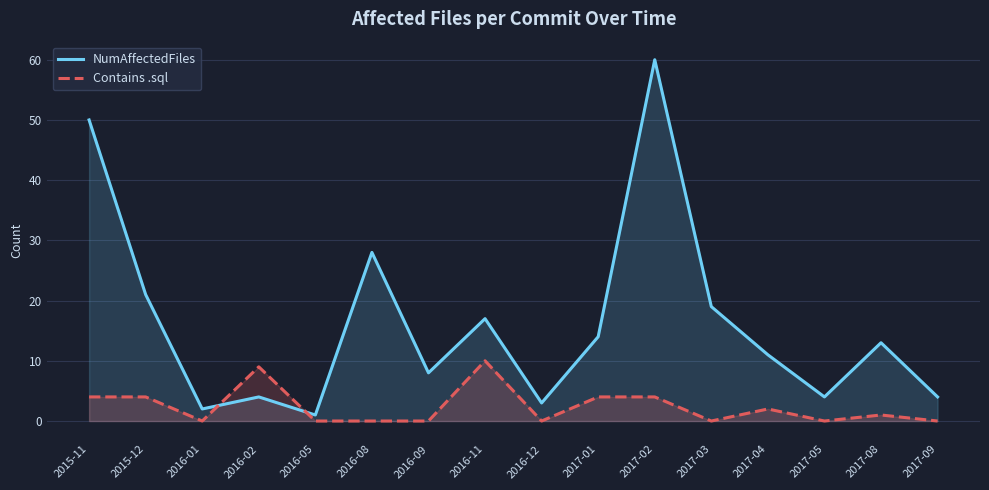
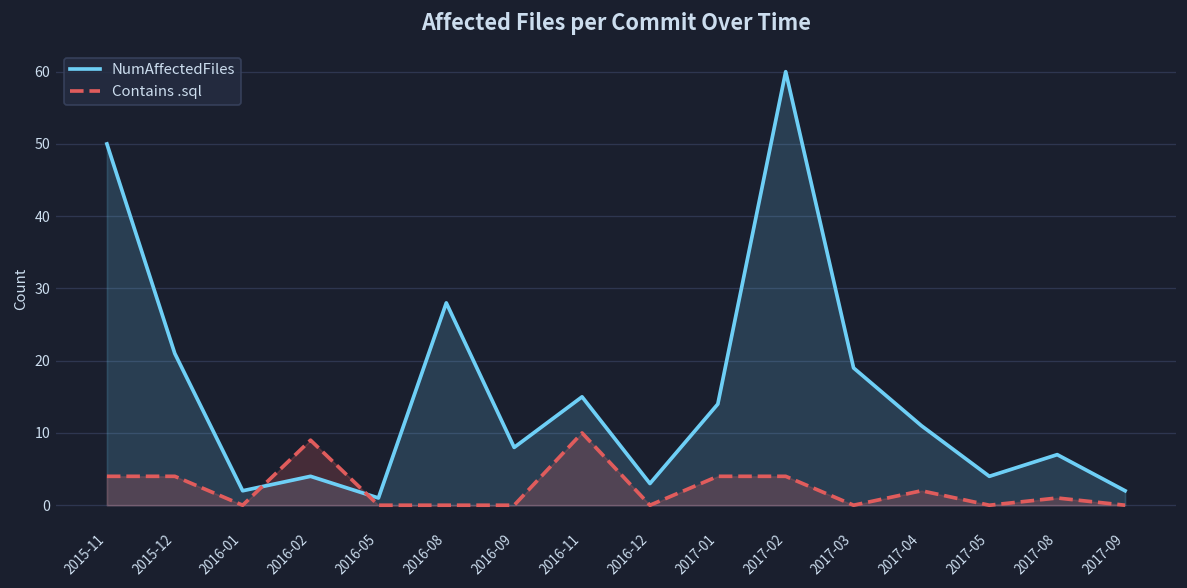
NumAffectedFiles, 2016-11: 17 -> 15
NumAffectedFiles, 2017-08: 13 -> 7
NumAffectedFiles, 2017-09: 4 -> 2
